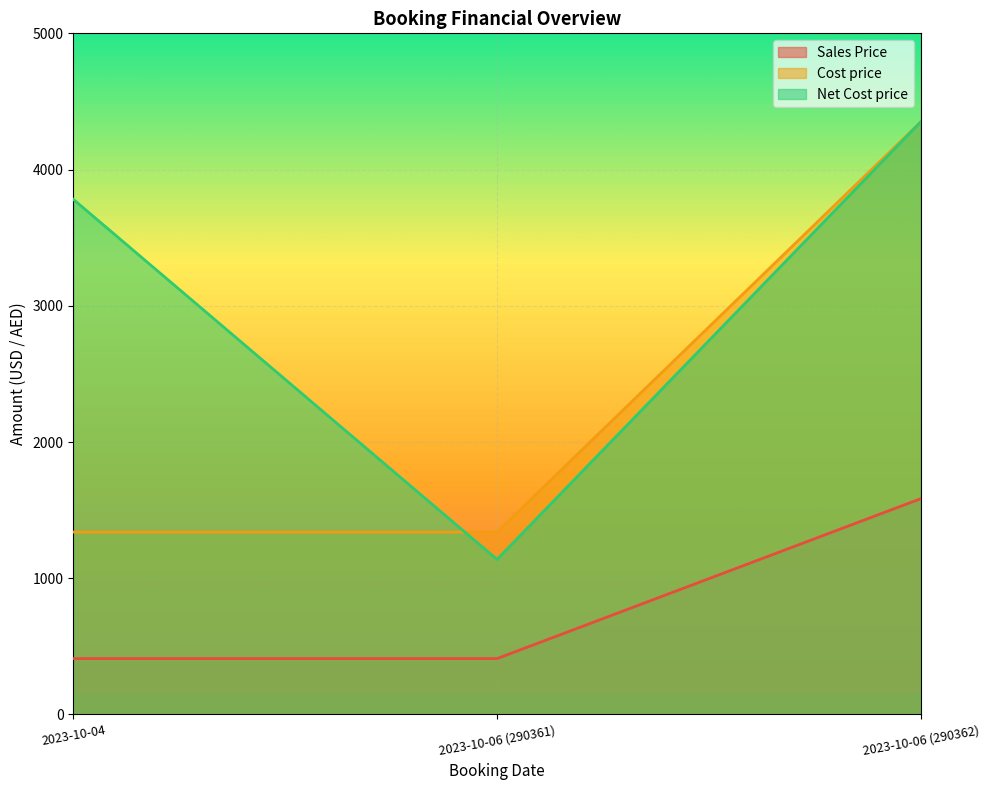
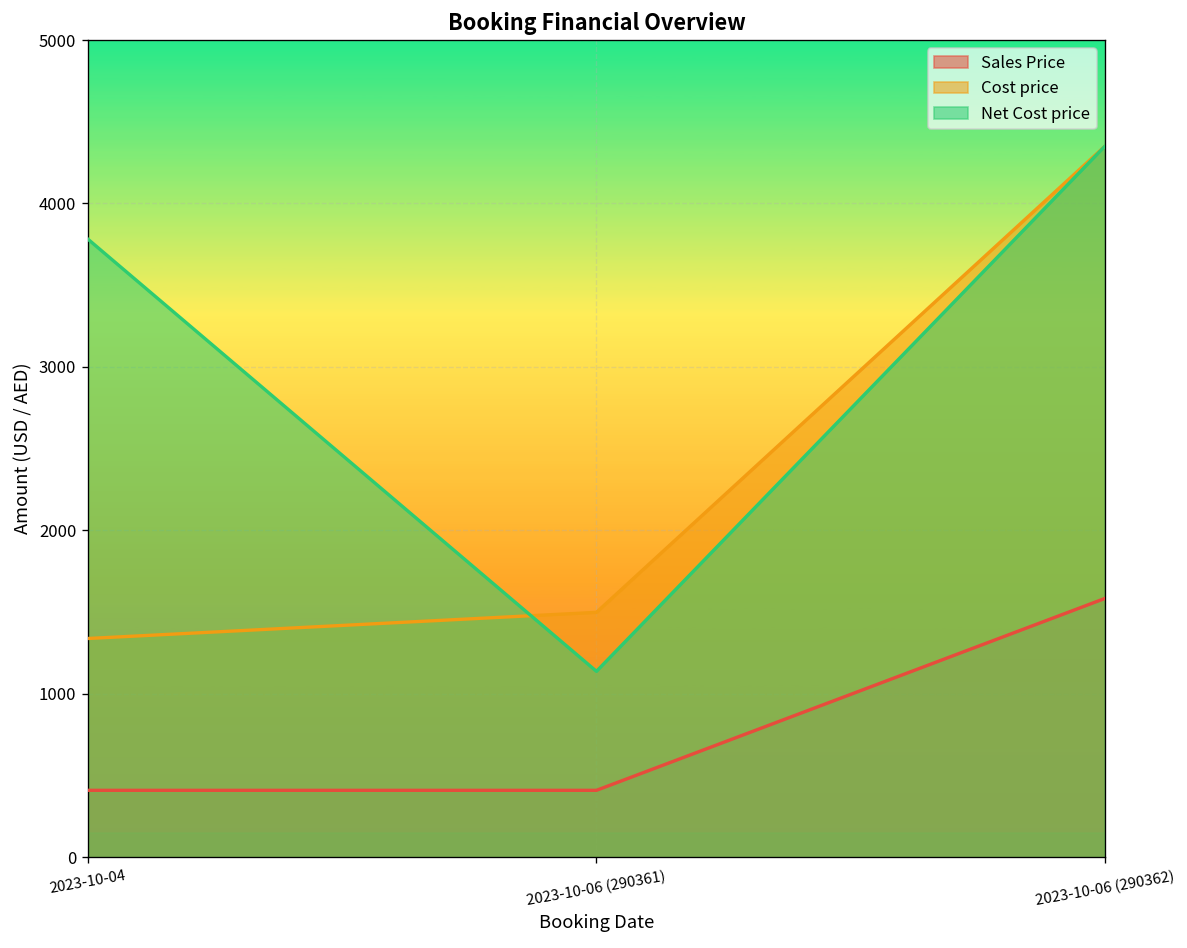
Cost price, 2023-10-06 (290361): 1340 -> 1500
